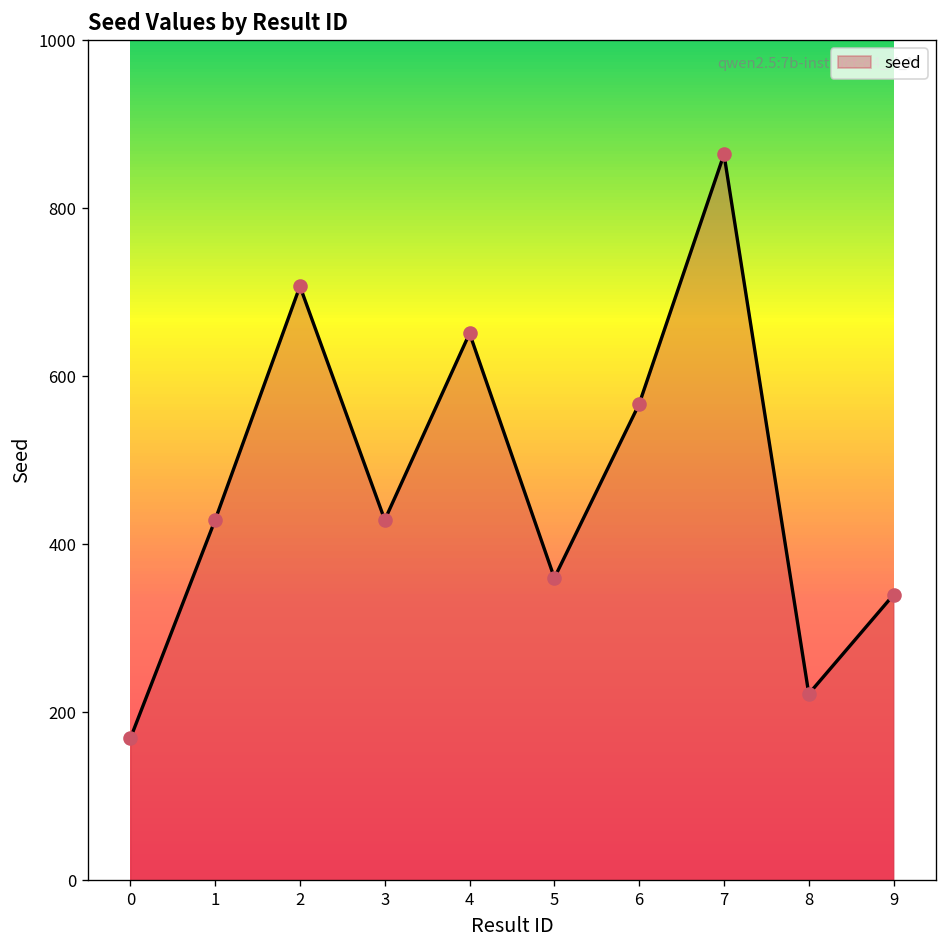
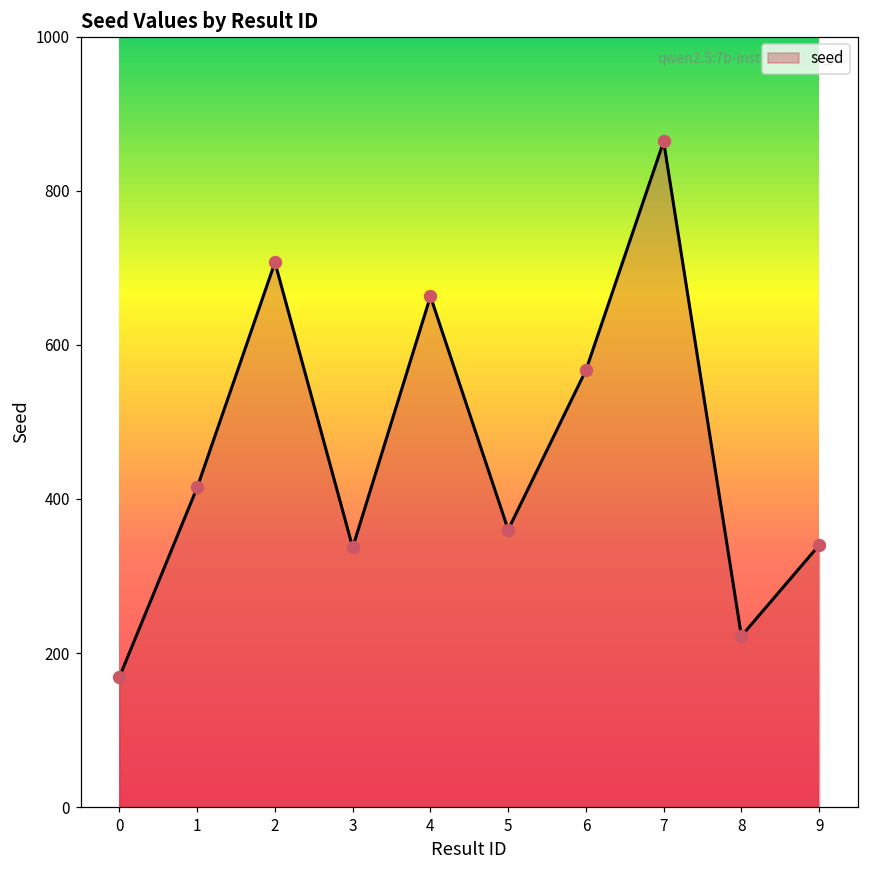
1: 430 -> 420
3: 430 -> 340
4: 650 -> 660
